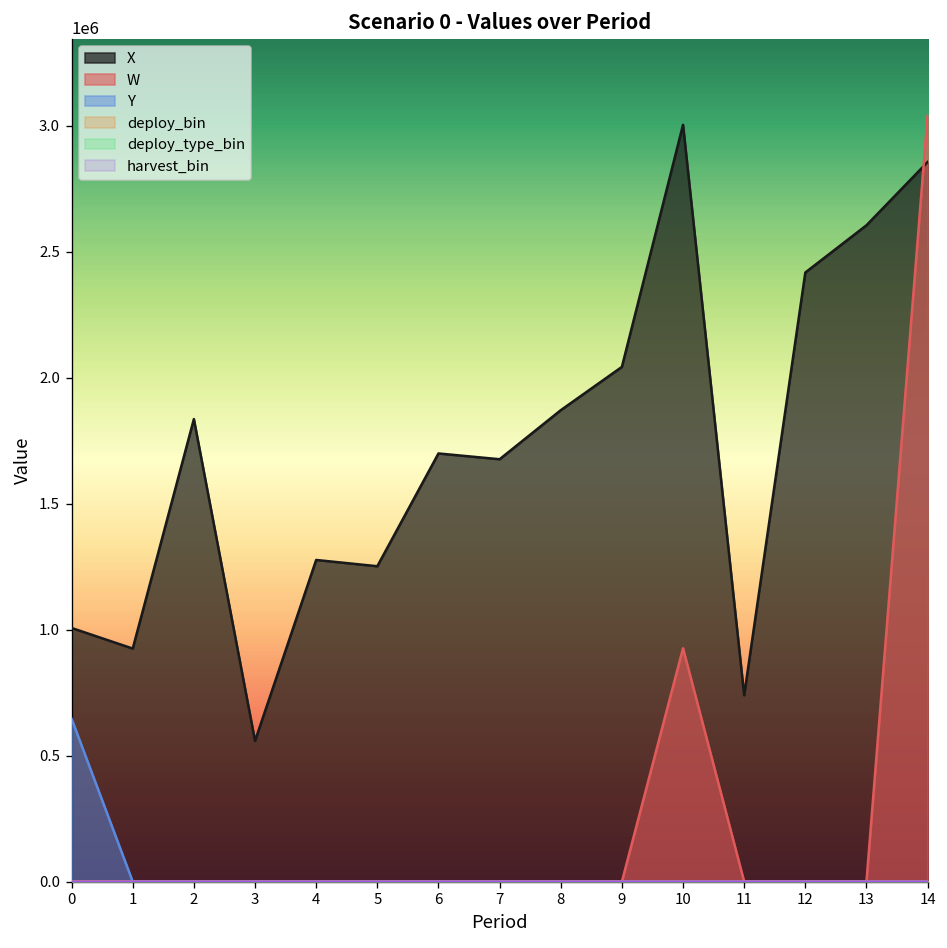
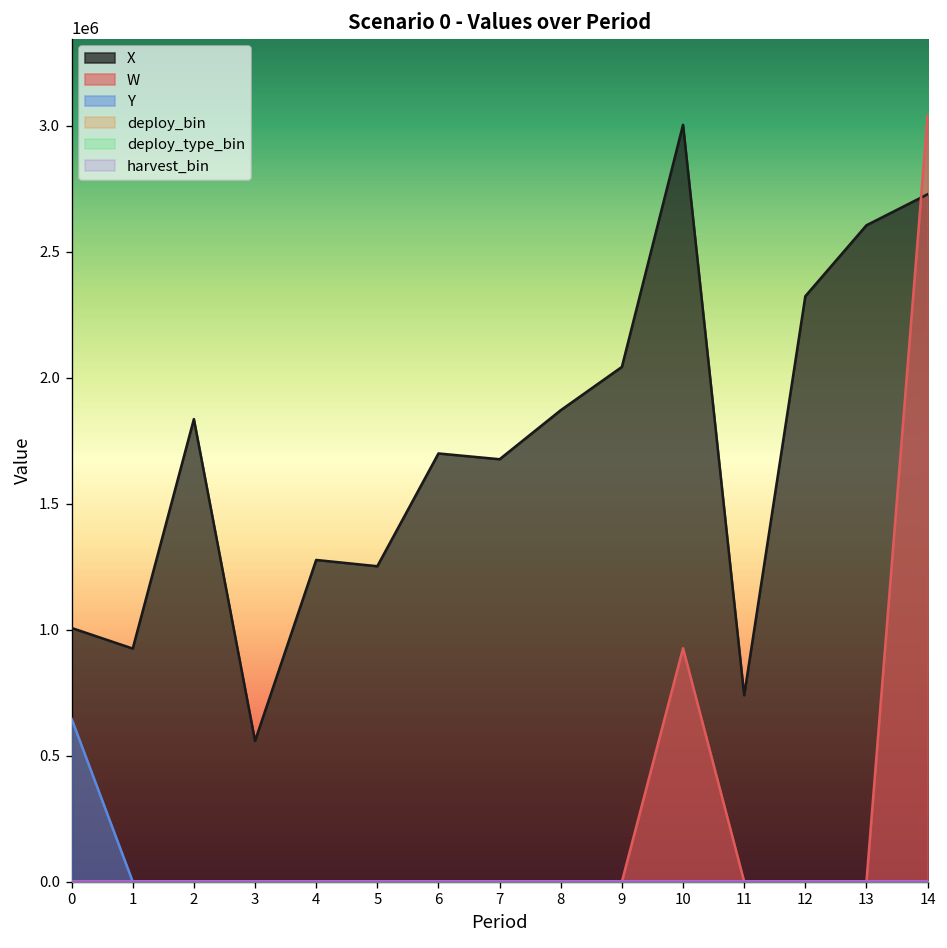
X, 12: 2420000 -> 2320000
X, 14: 2860000 -> 2730000
